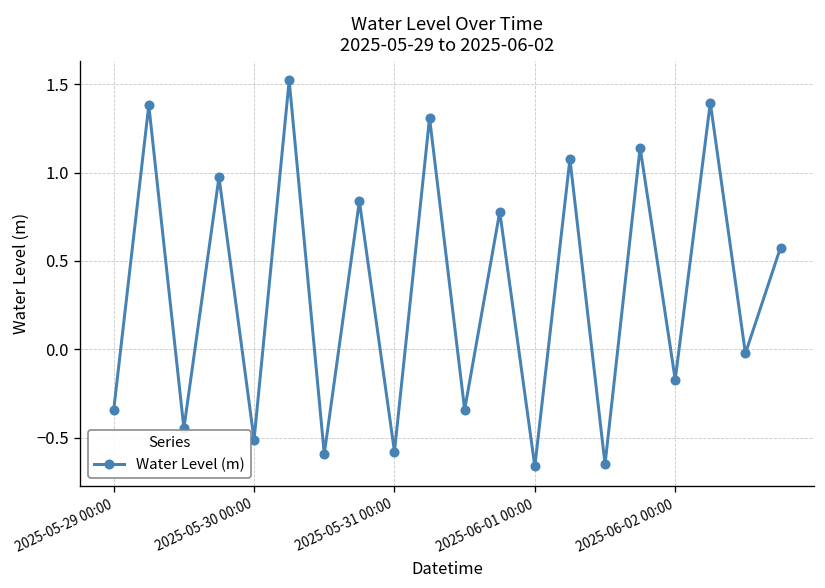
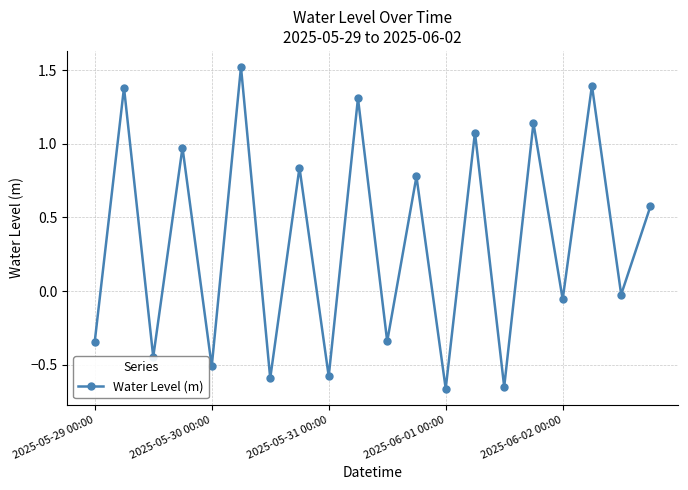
2025-06-02 00:00: -0.17 -> -0.06
